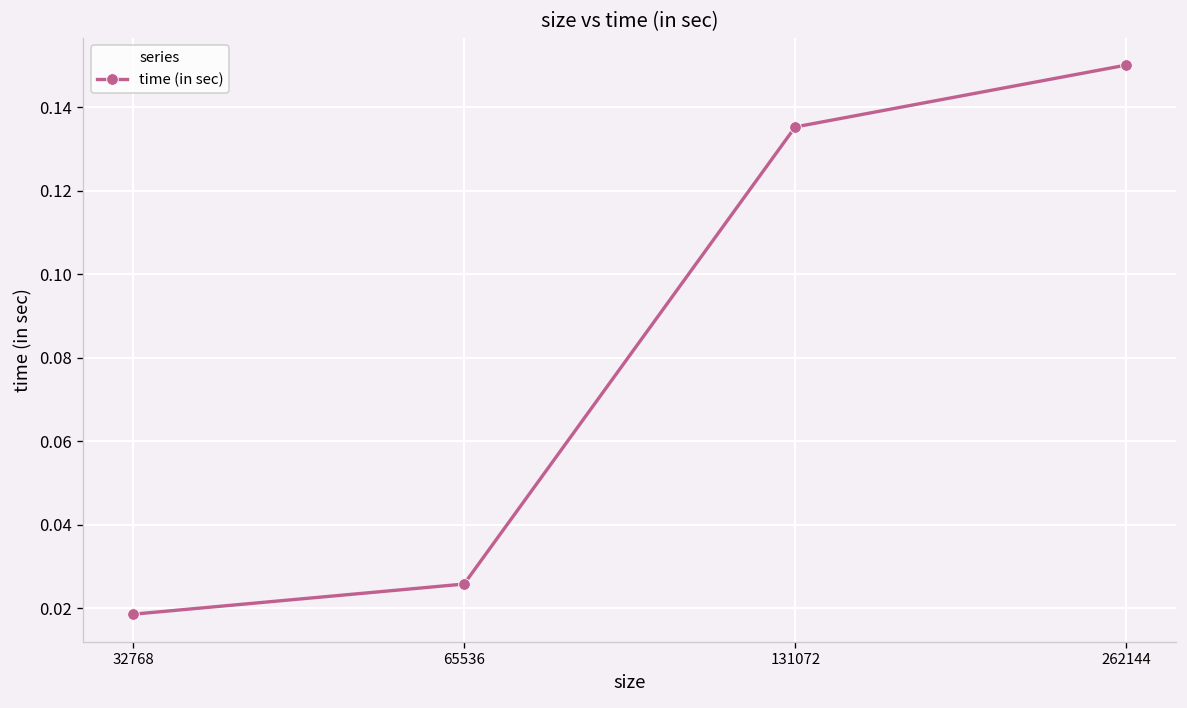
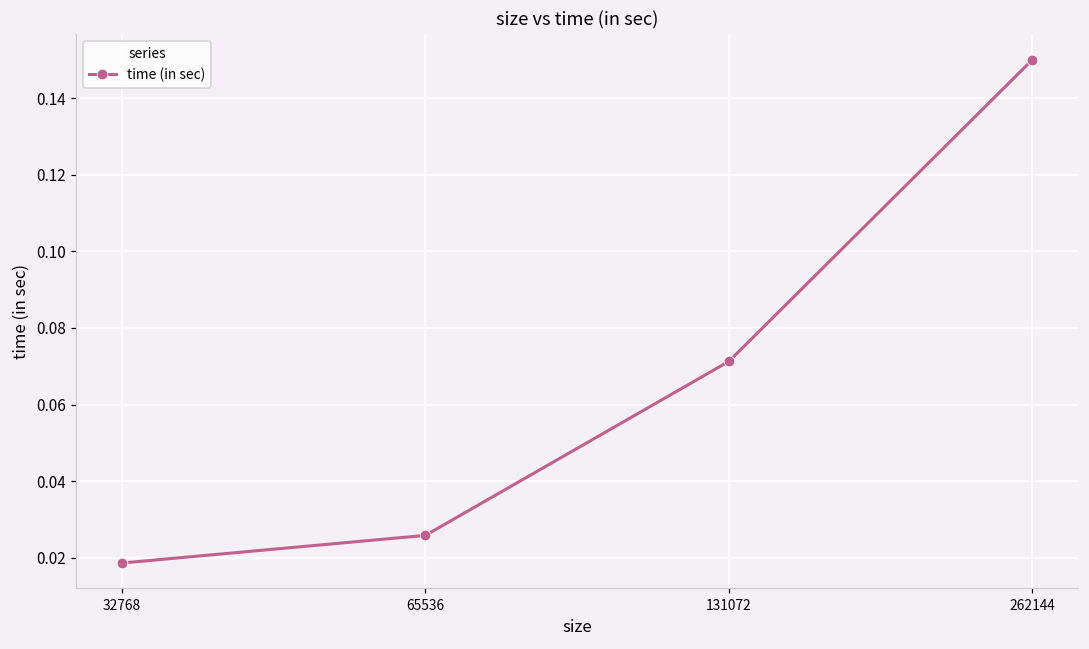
131072: 0.135 -> 0.071
